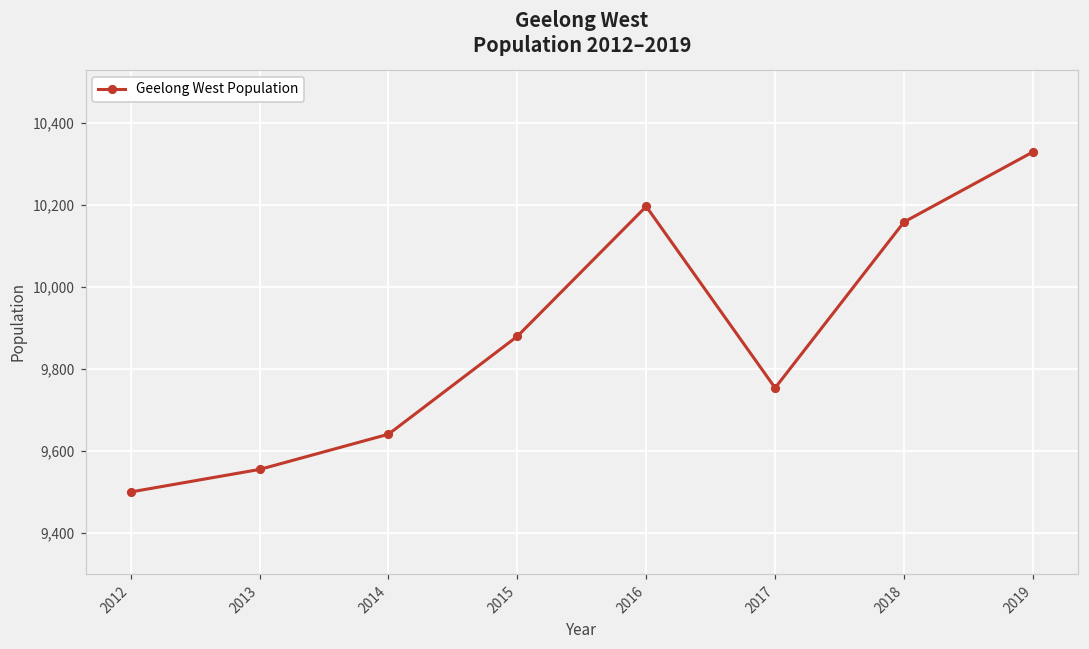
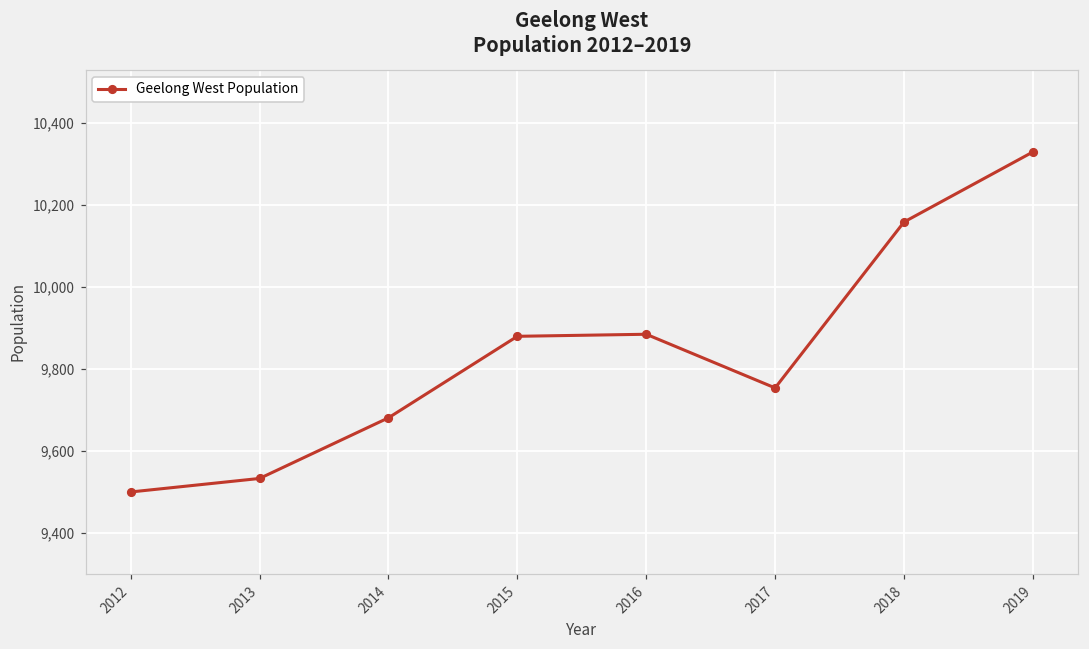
2013: 9,550 -> 9,530
2014: 9,640 -> 9,680
2016: 10,200 -> 9,880
